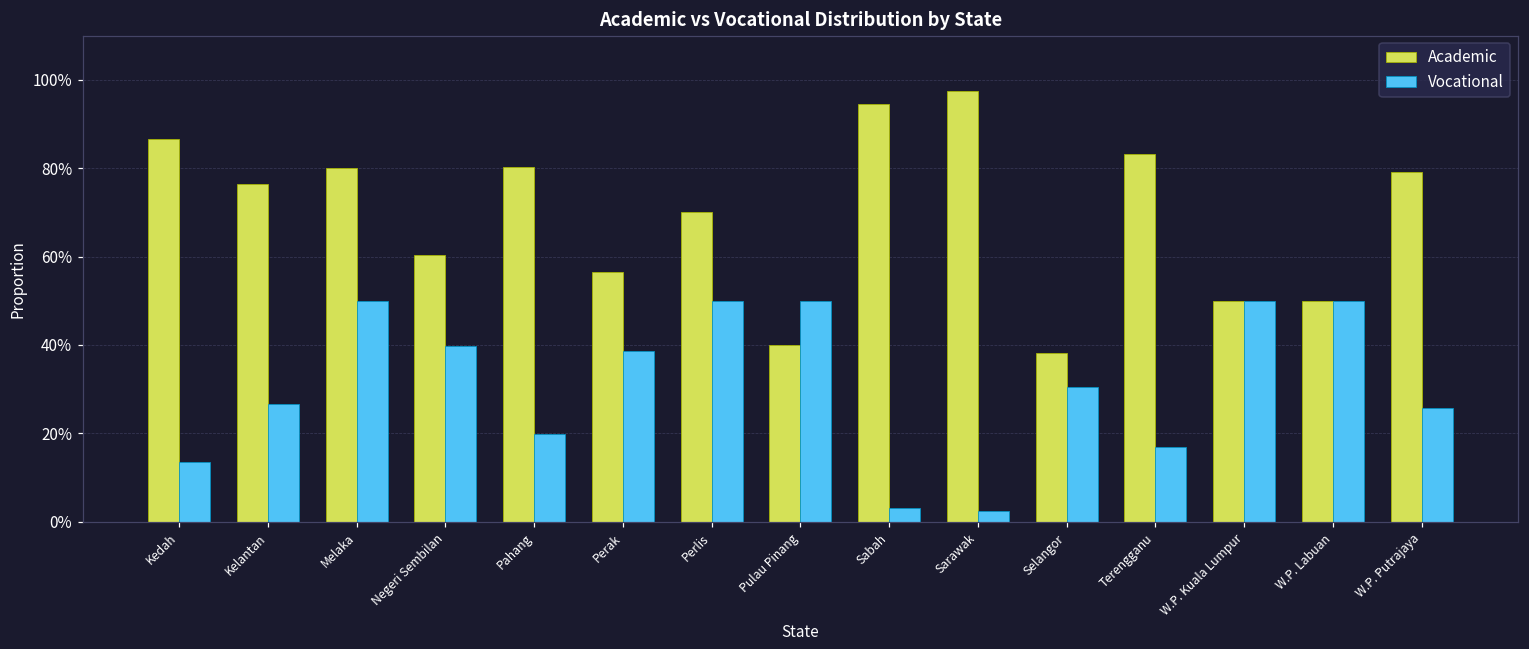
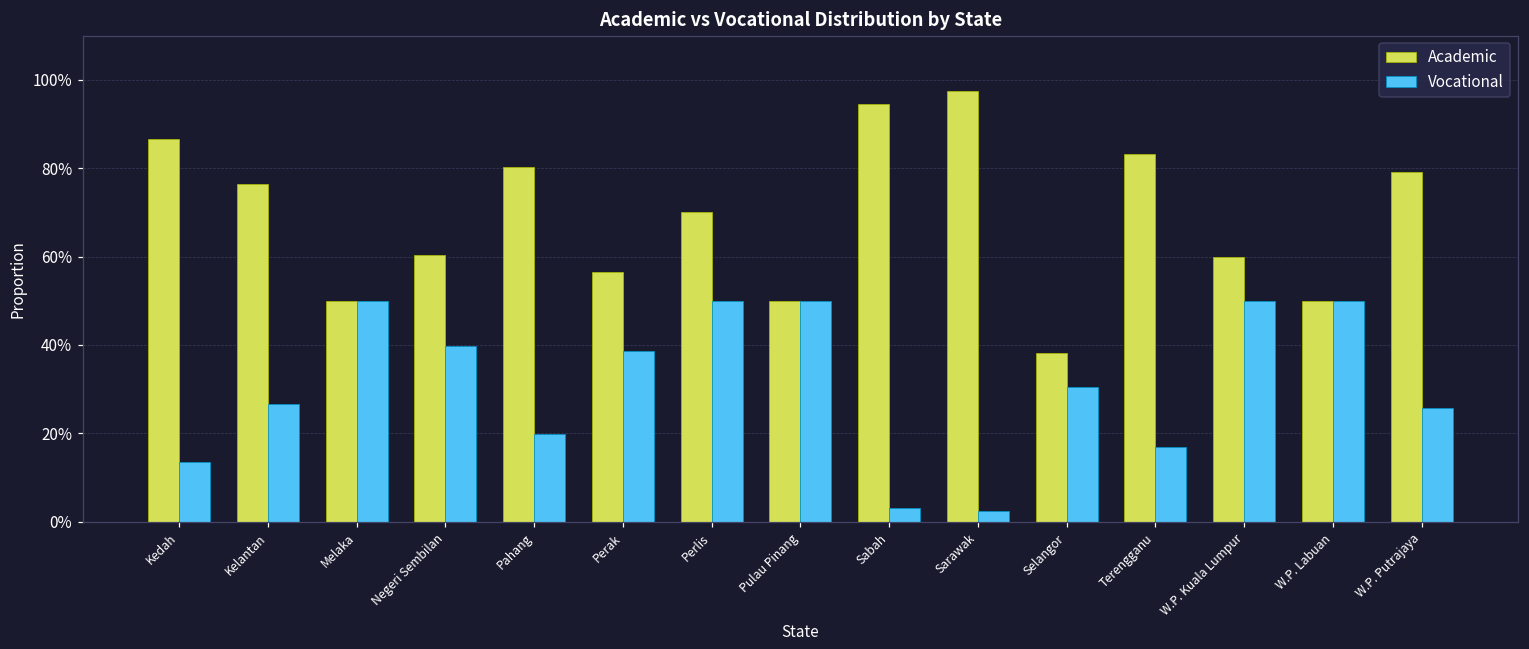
Academic, Melaka: 80% -> 50%
Academic, Pulau Pinang: 40% -> 50%
Academic, W.P. Kuala Lumpur: 50% -> 60%
